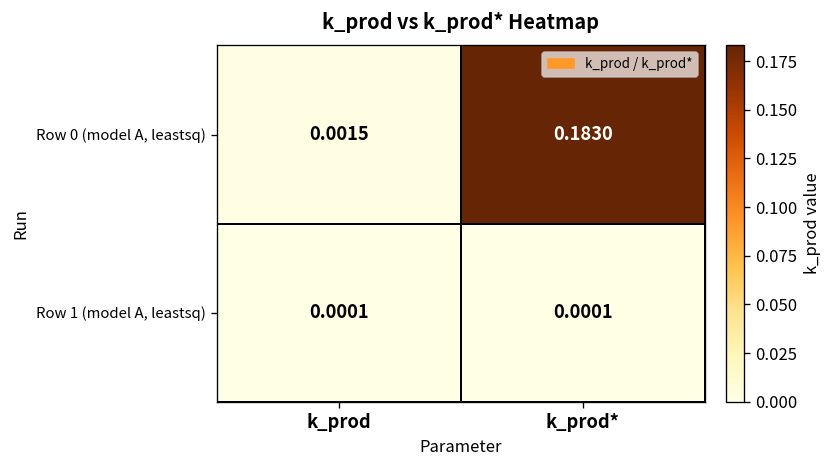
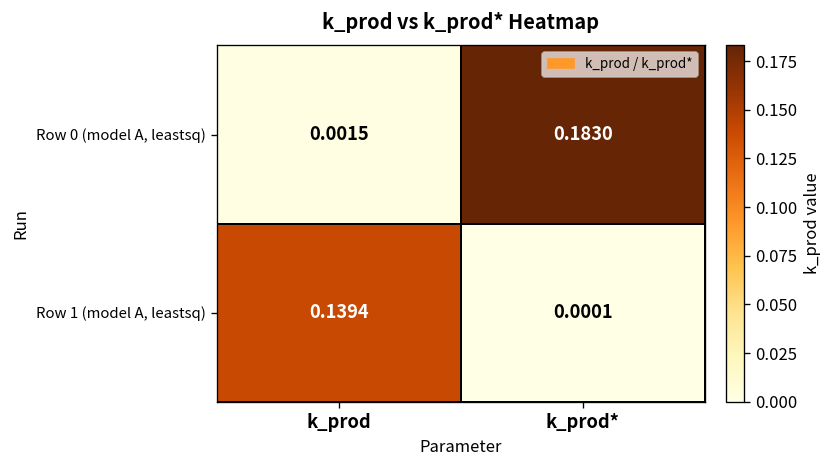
Row 1 (model A, leastsq), k_prod: 0.0001 -> 0.1394
